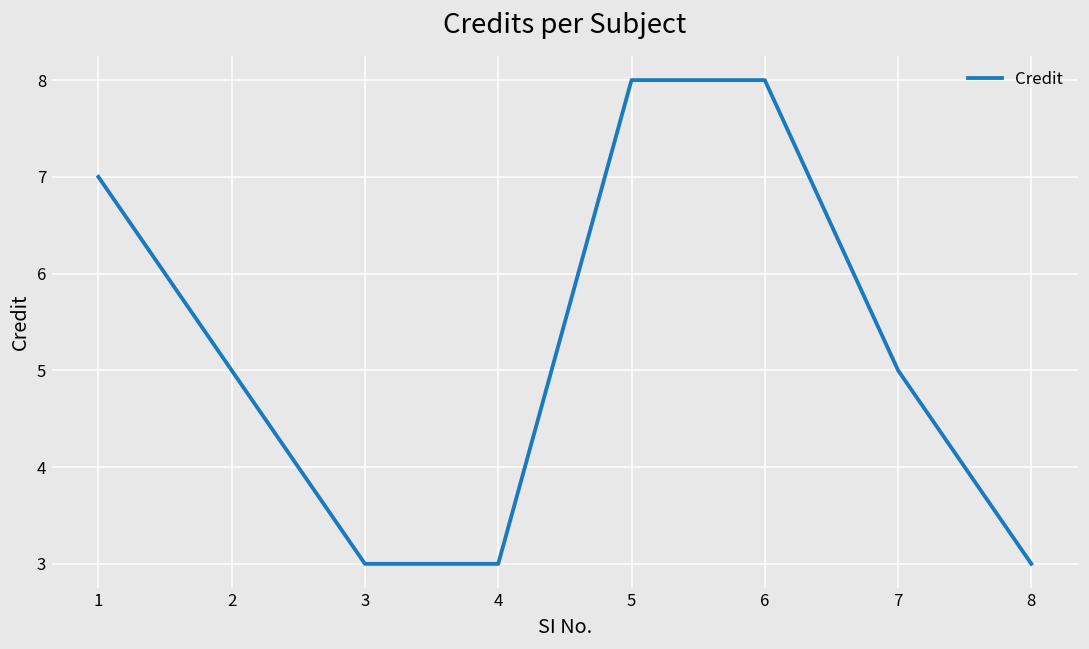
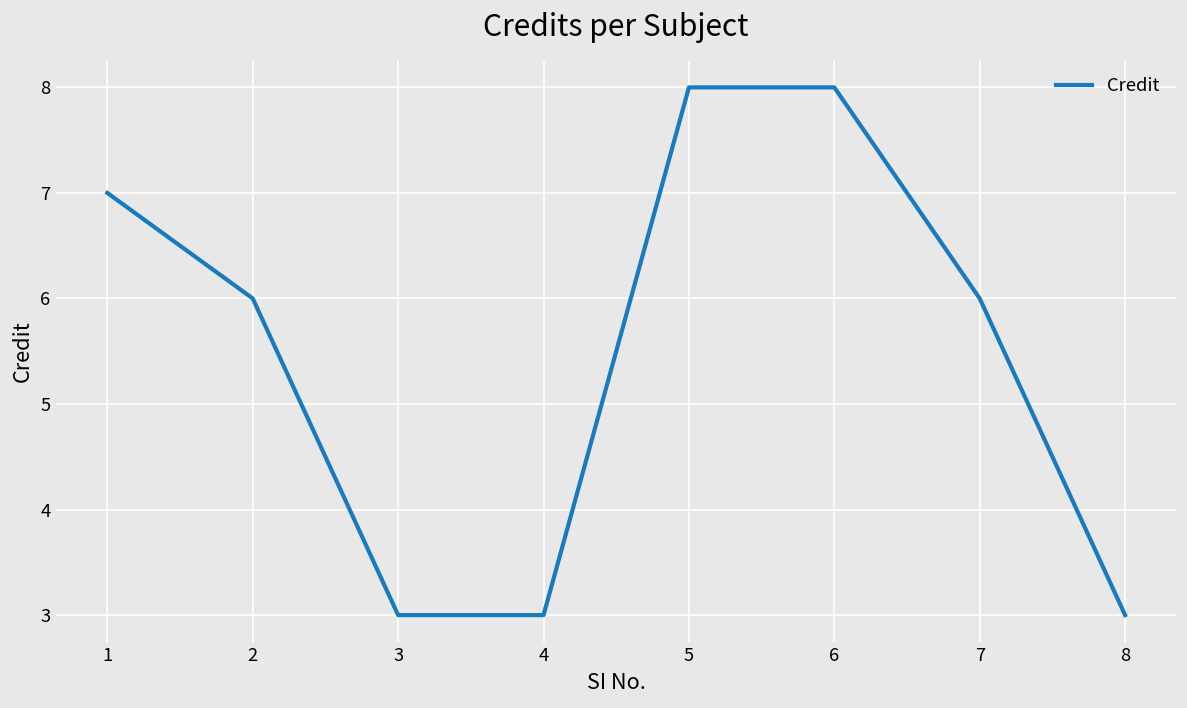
2: 5 -> 6
7: 5 -> 6
